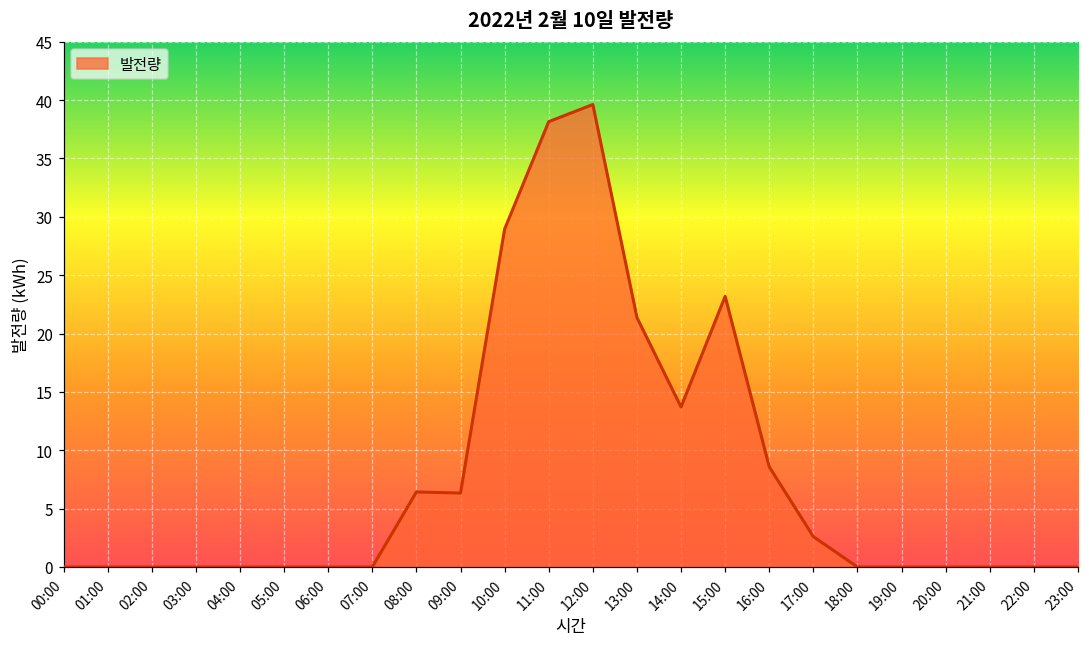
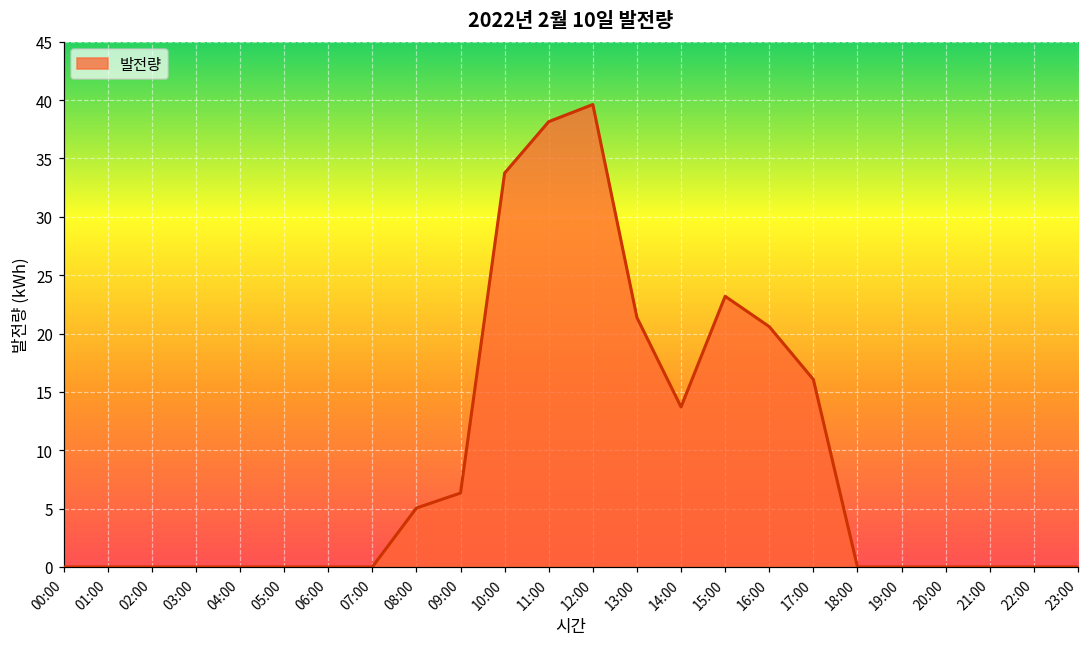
08:00: 6.4 -> 5.1
10:00: 29.0 -> 33.7
16:00: 8.6 -> 20.6
17:00: 2.6 -> 16.1
